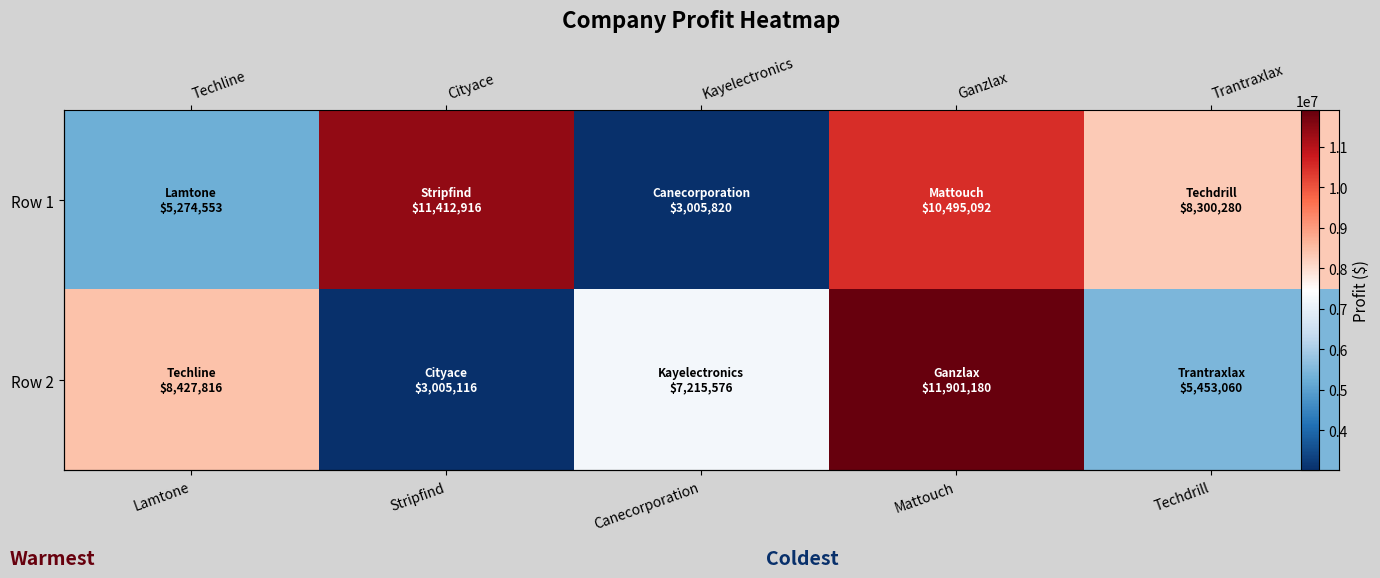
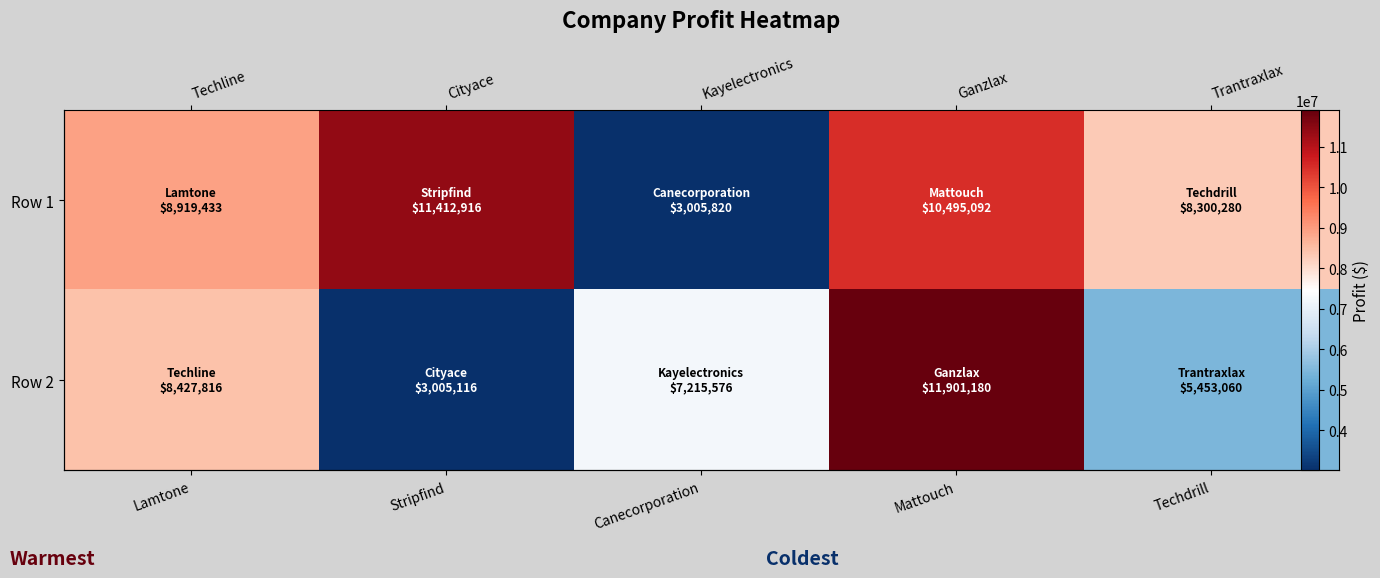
Row 1, Lamtone: $5,274,553 -> $8,919,433
